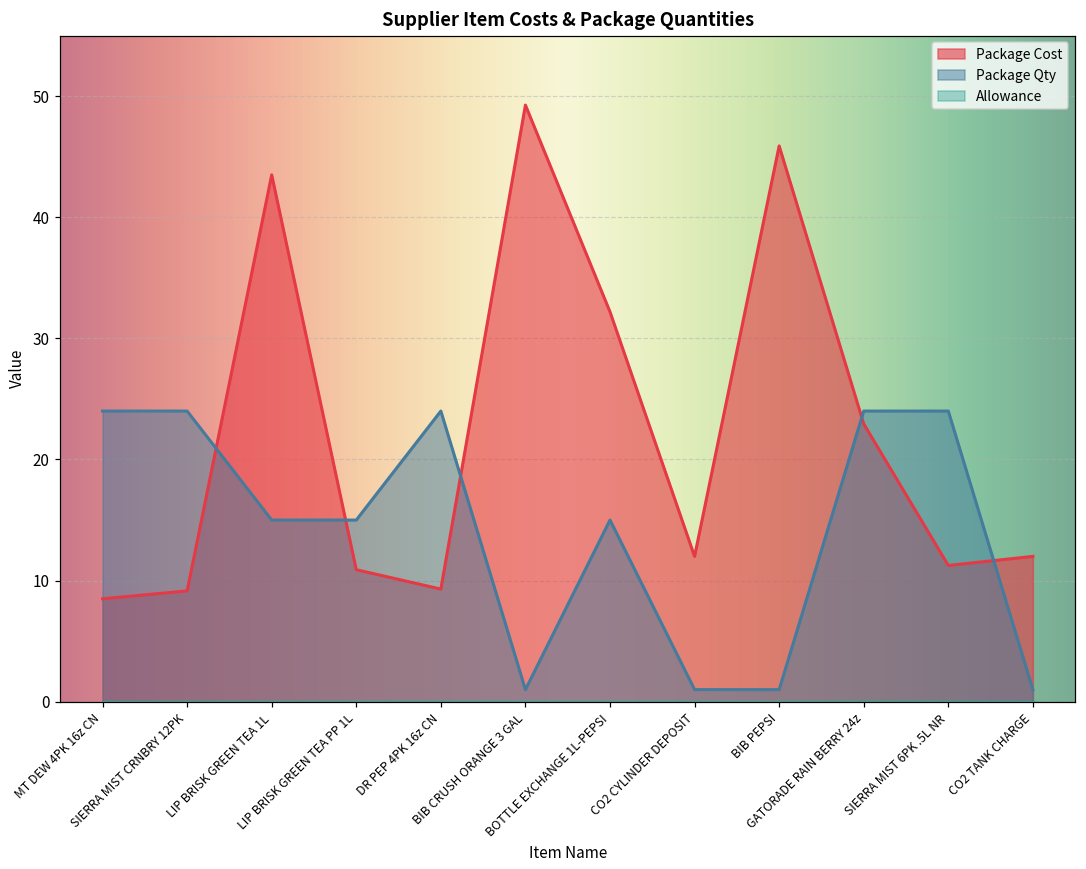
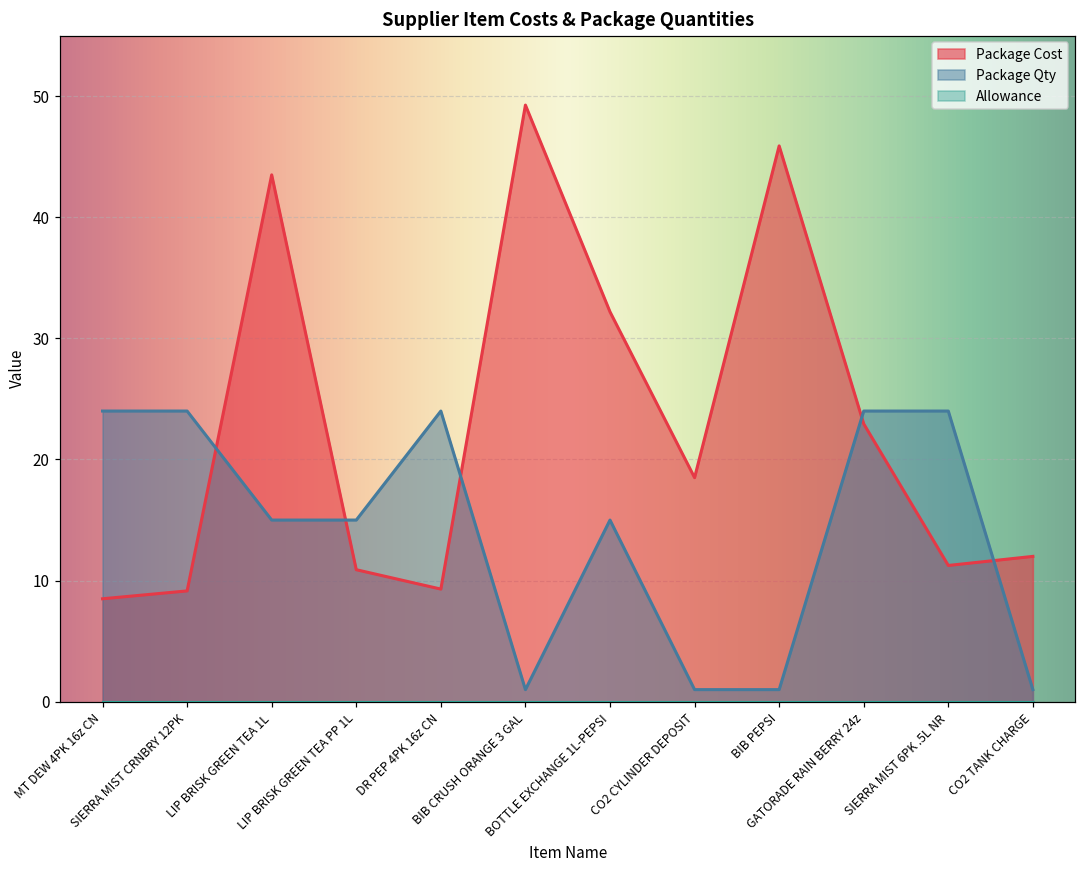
Package Cost, CO2 CYLINDER DEPOSIT: 12.0 -> 18.5
